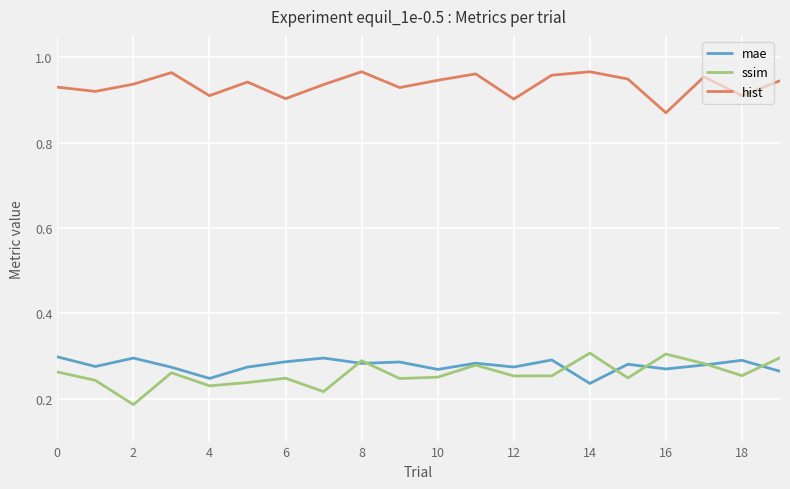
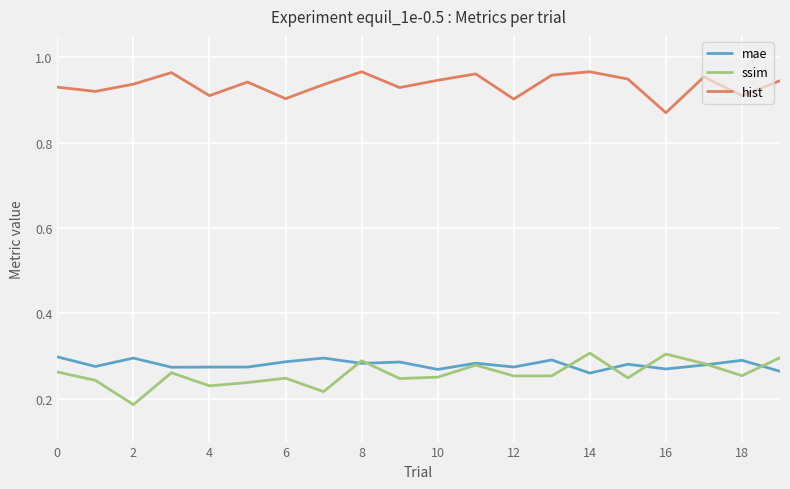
mae, 4: 0.25 -> 0.27
mae, 14: 0.24 -> 0.26
